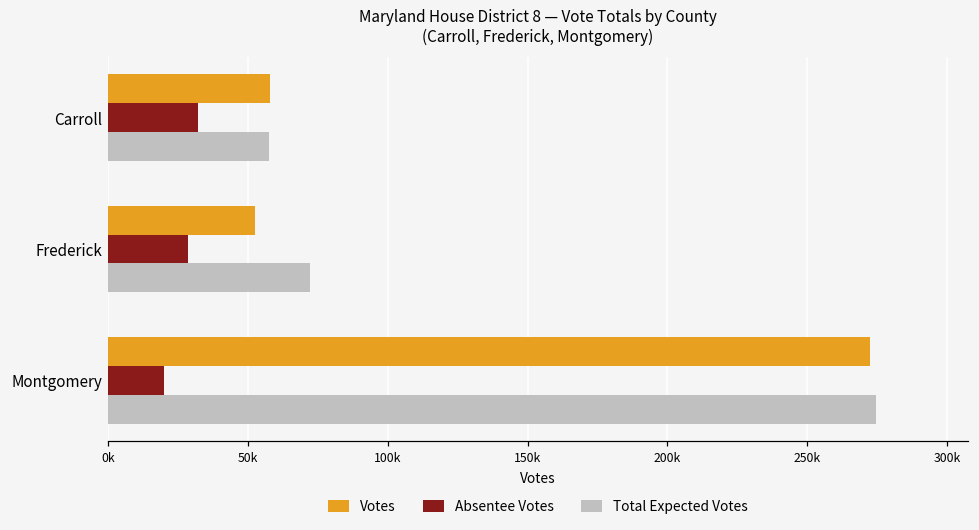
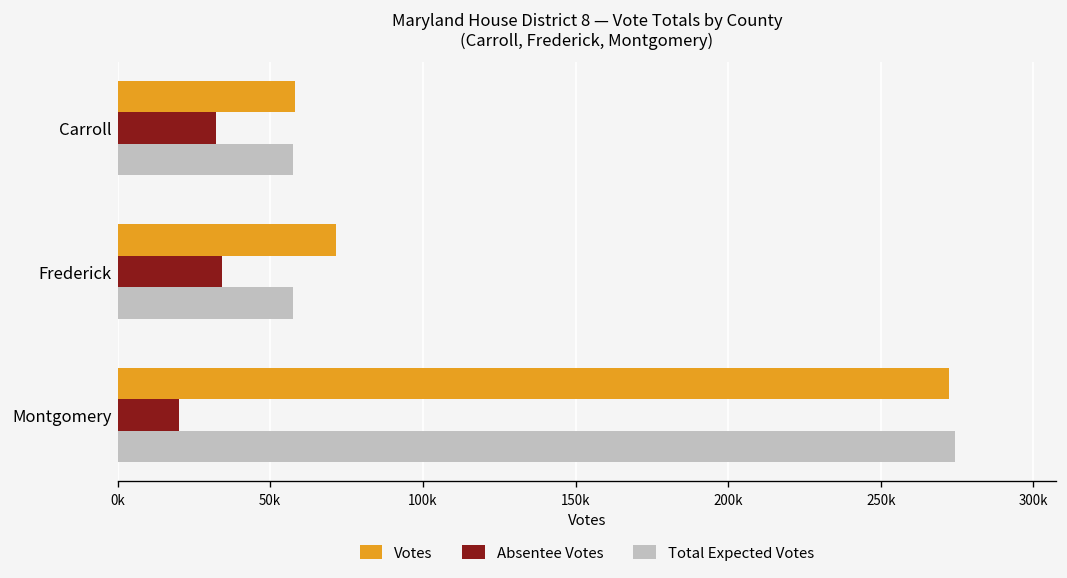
Votes, Frederick: 53000 -> 72000
Absentee Votes, Frederick: 29000 -> 34000
Total Expected Votes, Frederick: 72000 -> 58000
